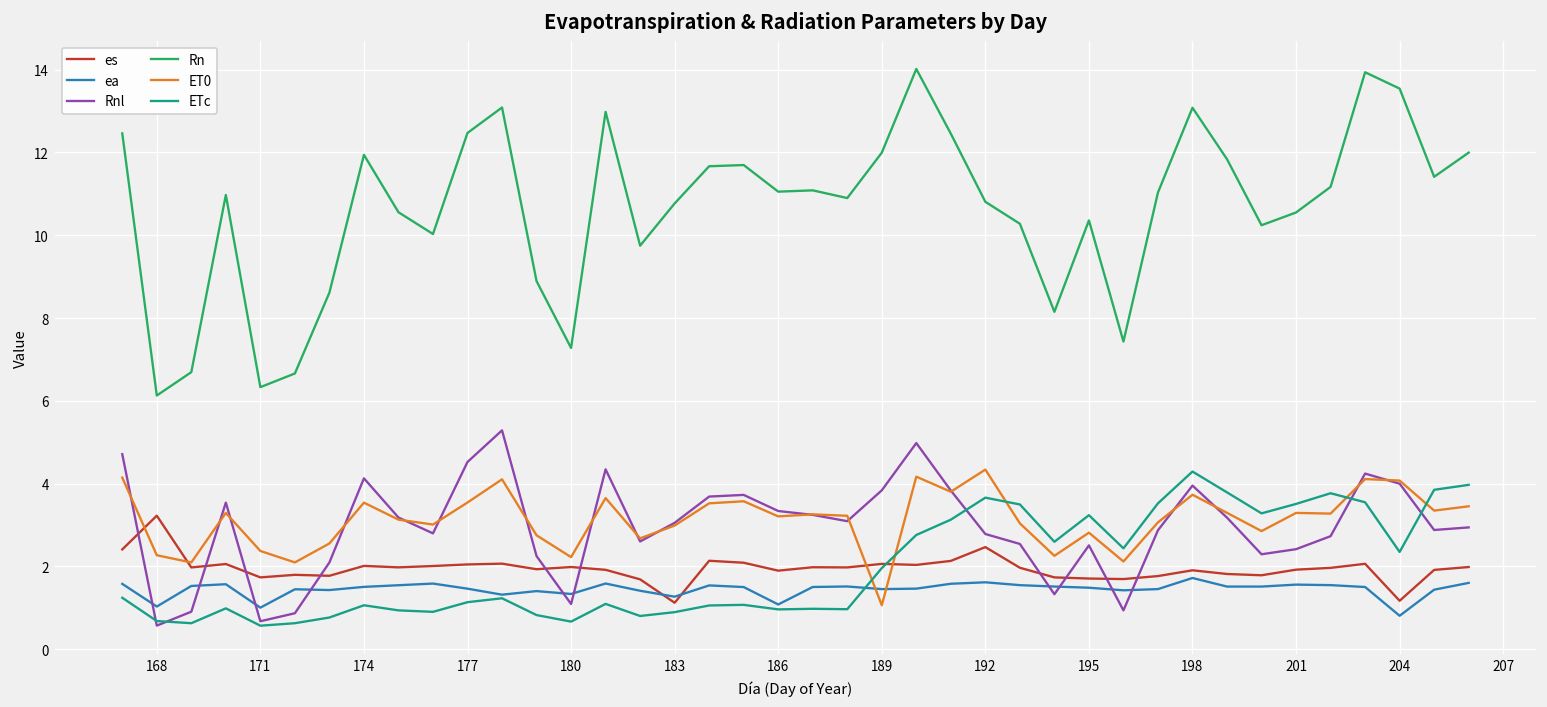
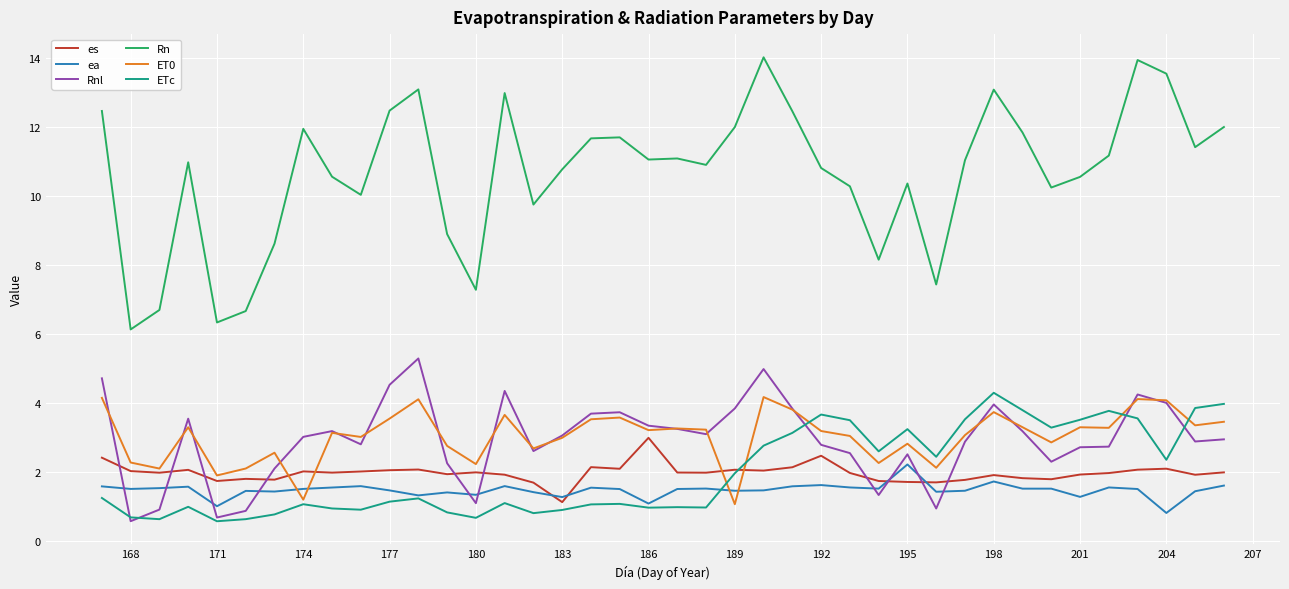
es, 168: 3.2 -> 2.0
ea, 168: 1.0 -> 1.5
ET0, 171: 2.4 -> 1.9
Rnl, 174: 4.1 -> 3.0
ET0, 174: 3.5 -> 1.2
es, 186: 1.9 -> 3.0
ET0, 192: 4.3 -> 3.2
ea, 195: 1.5 -> 2.2
ea, 201: 1.6 -> 1.3
Rnl, 201: 2.4 -> 2.7
es, 204: 1.2 -> 2.1
